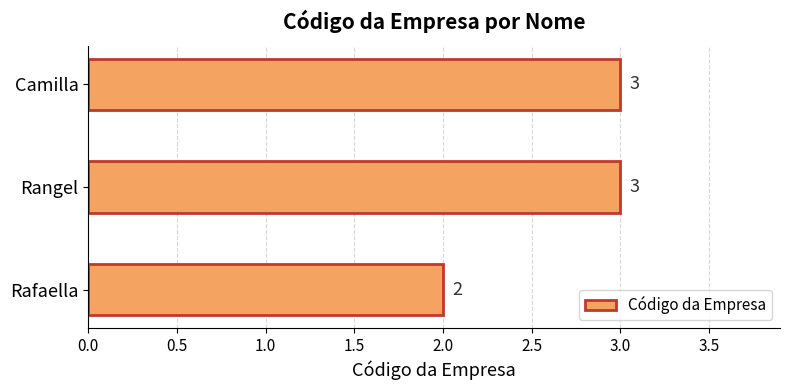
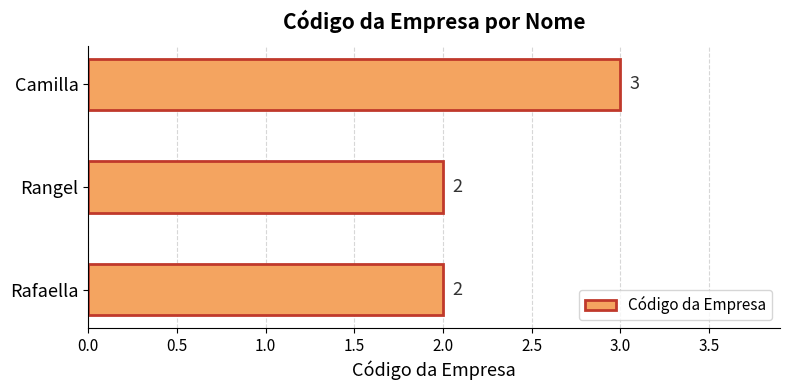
Rangel: 3 -> 2
